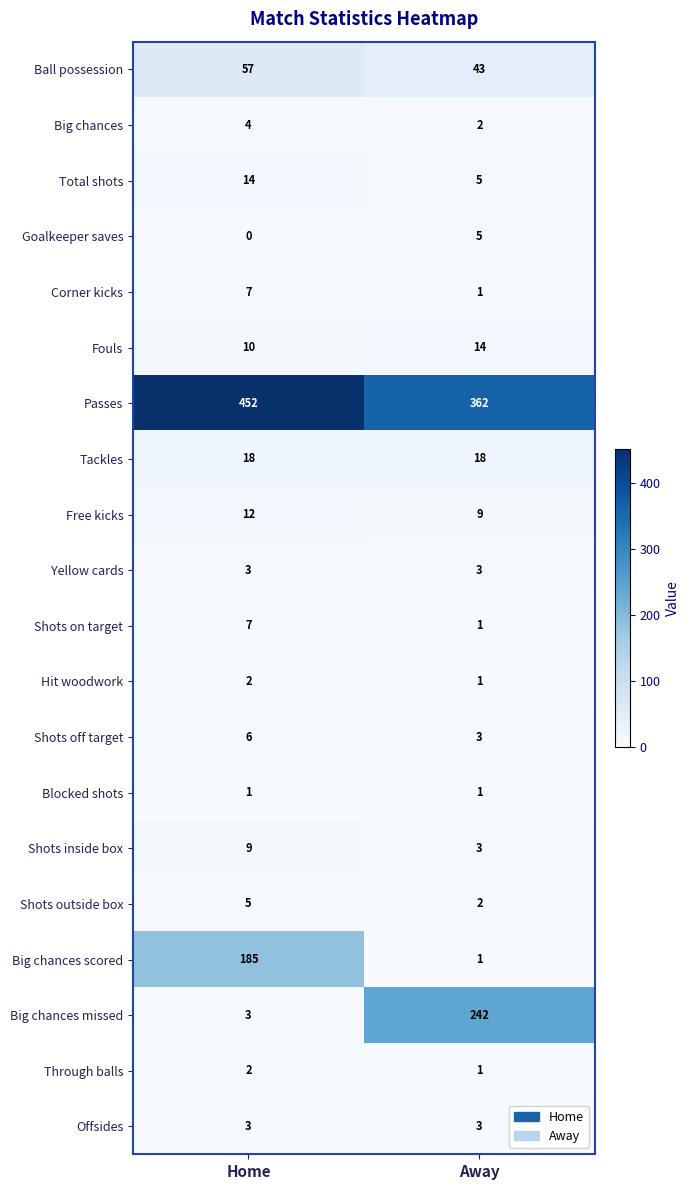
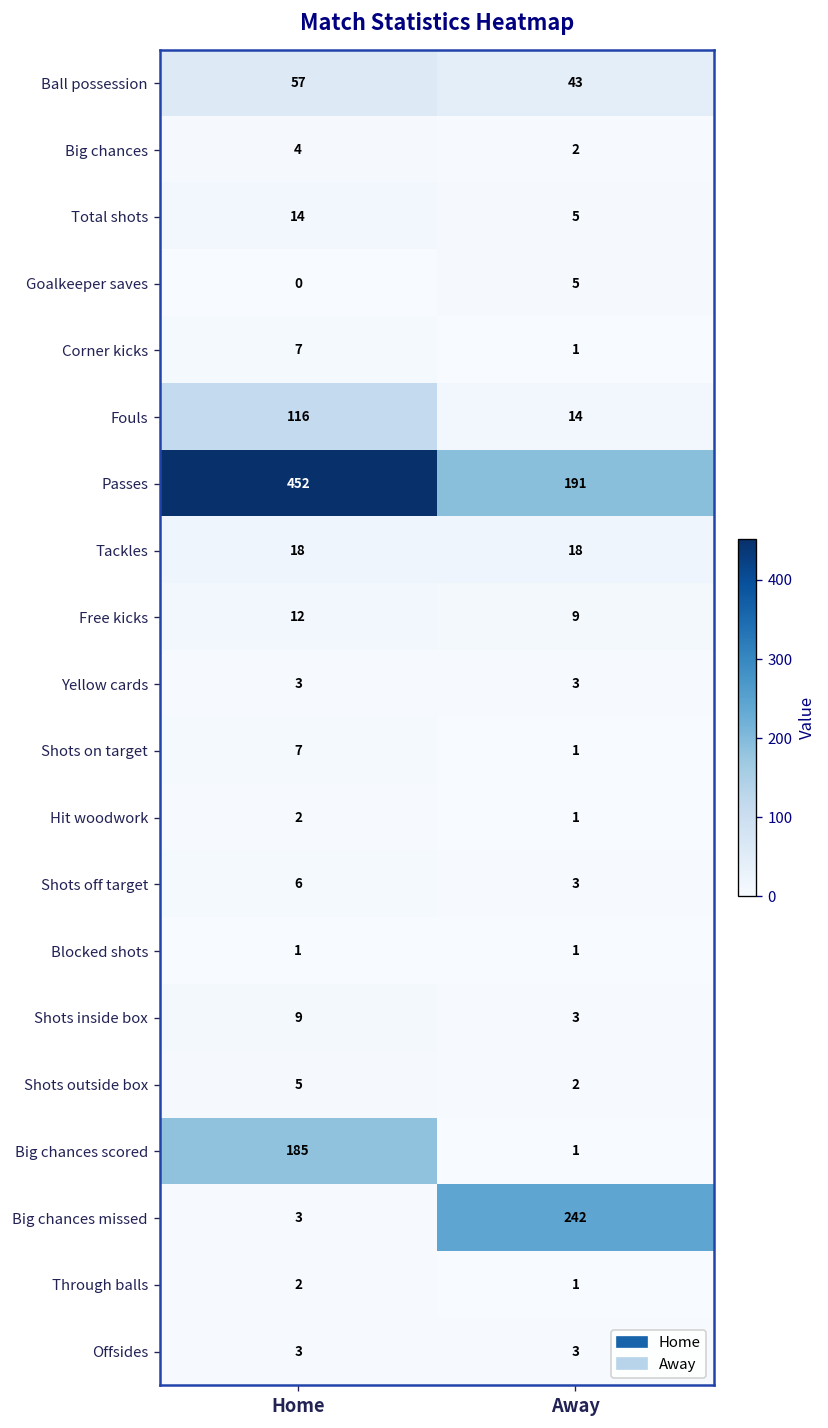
Fouls, Home: 10 -> 116
Passes, Away: 362 -> 191
